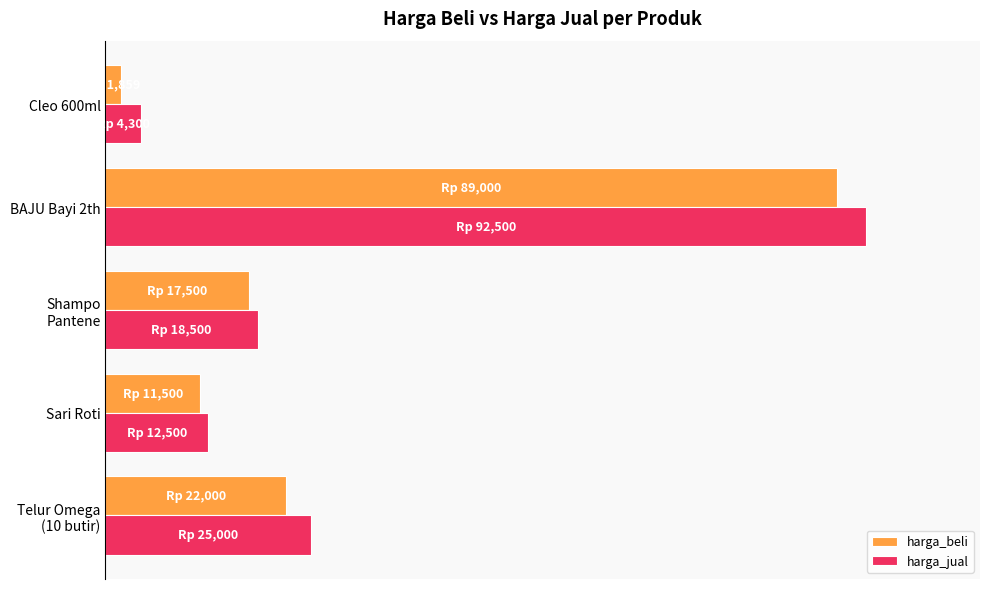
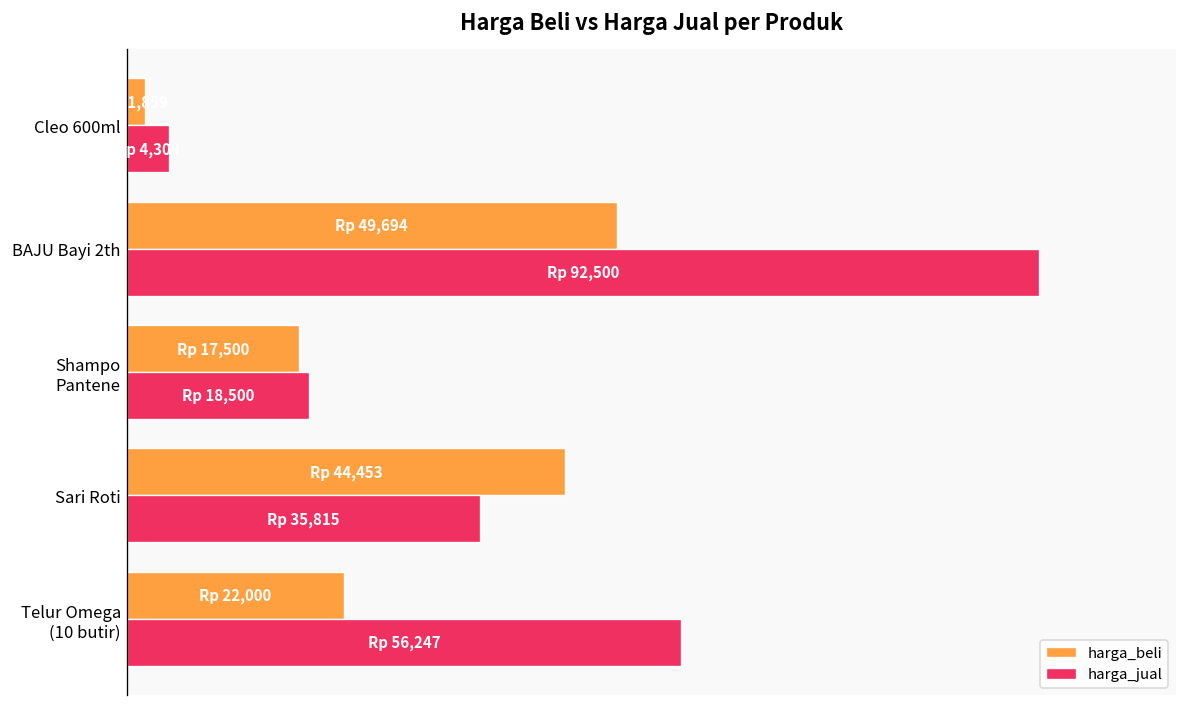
harga_beli, BAJU Bayi 2th: 89,000 -> 49,694
harga_beli, Sari Roti: 11,500 -> 44,453
harga_jual, Sari Roti: 12,500 -> 35,815
harga_jual, Telur Omega (10 butir): 25,000 -> 56,247
